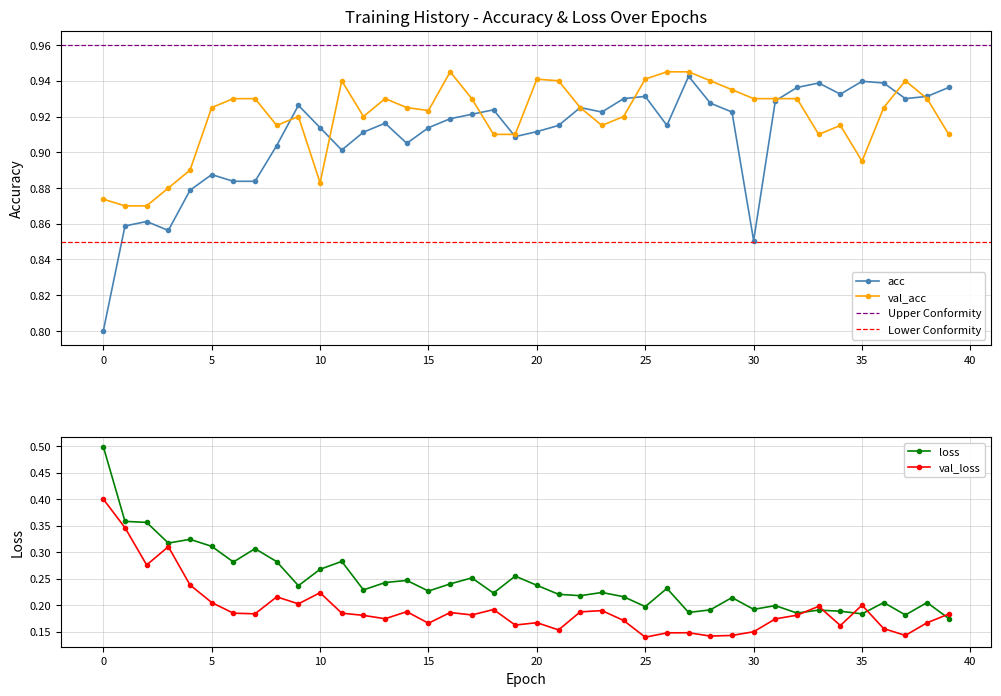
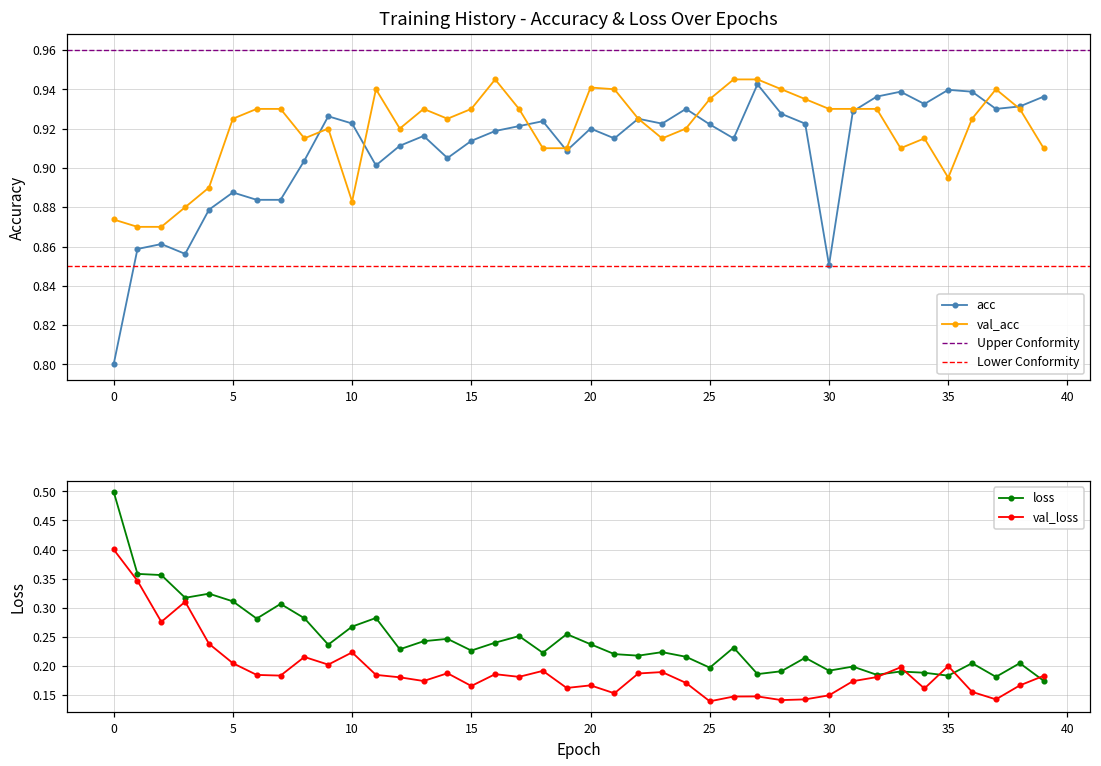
Training History - Accuracy & Loss Over Epochs, acc, 10: 0.914 -> 0.923
Training History - Accuracy & Loss Over Epochs, val_acc, 15: 0.923 -> 0.930
Training History - Accuracy & Loss Over Epochs, acc, 20: 0.912 -> 0.920
Training History - Accuracy & Loss Over Epochs, acc, 25: 0.931 -> 0.922
Training History - Accuracy & Loss Over Epochs, val_acc, 25: 0.941 -> 0.935
